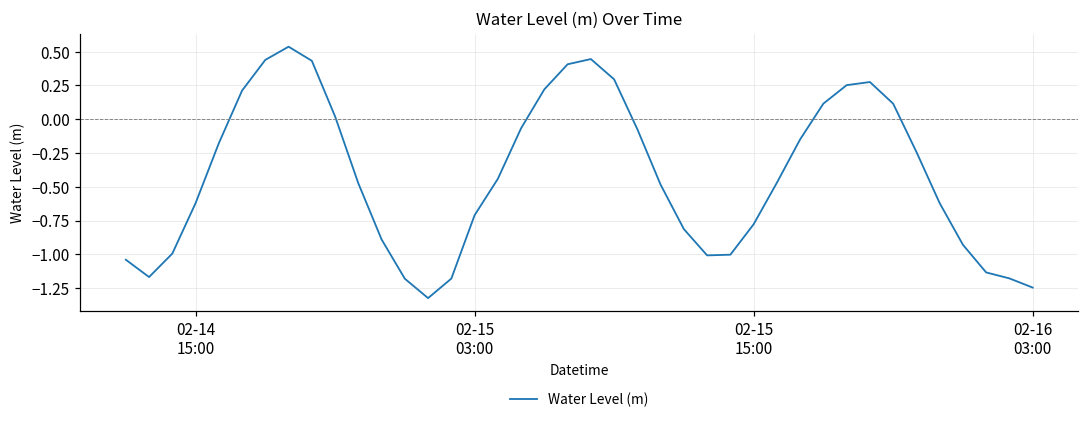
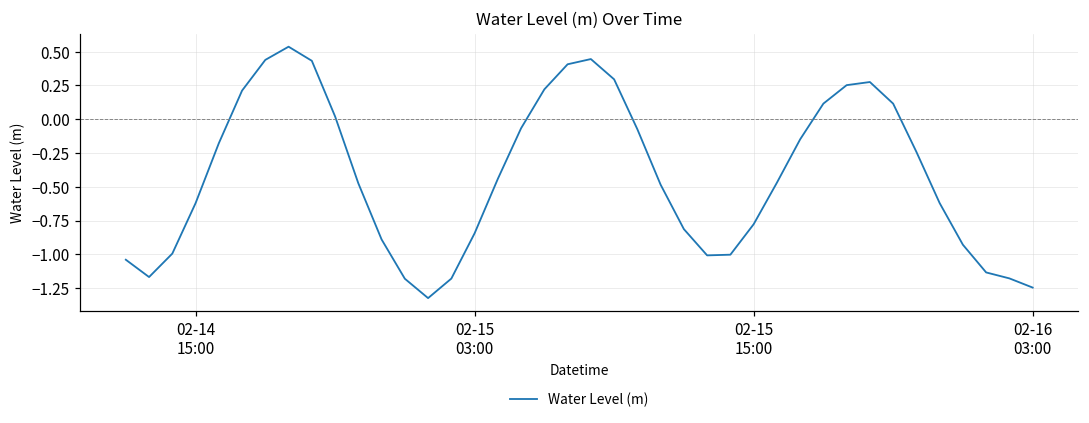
02-15 03:00: -0.71 -> -0.84
